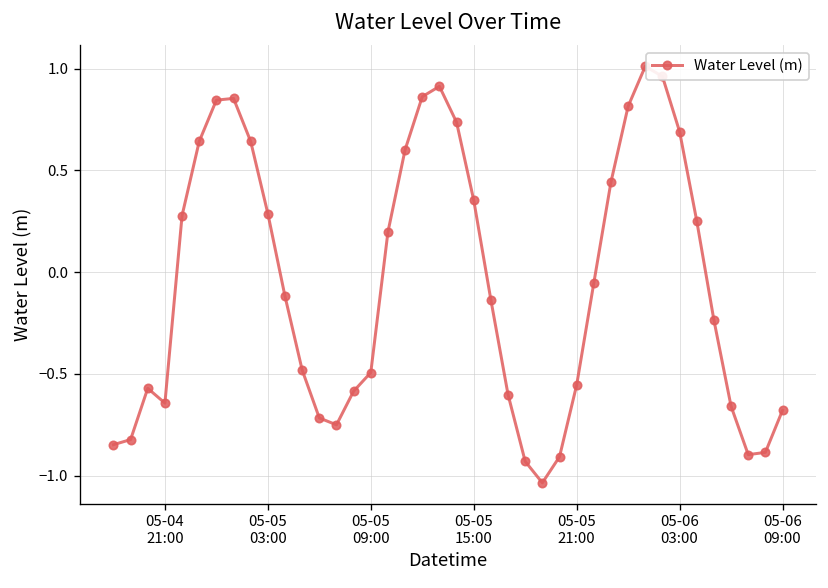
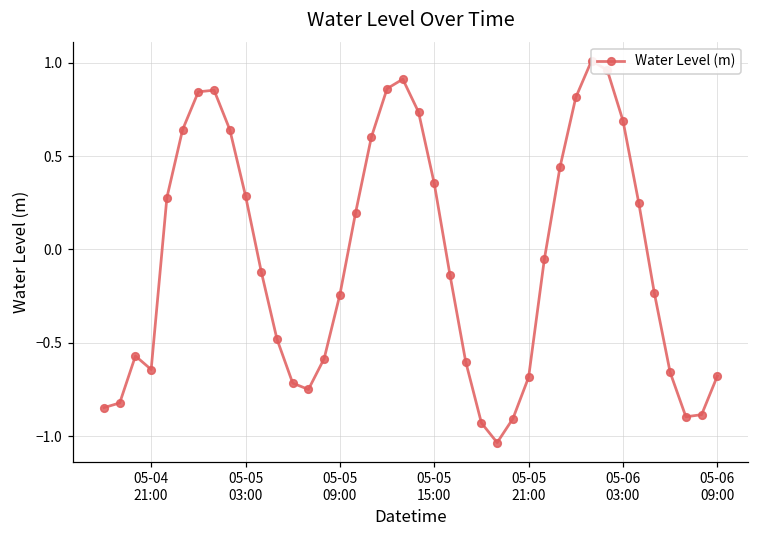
05-05 09:00: -0.49 -> -0.24
05-05 21:00: -0.55 -> -0.68
